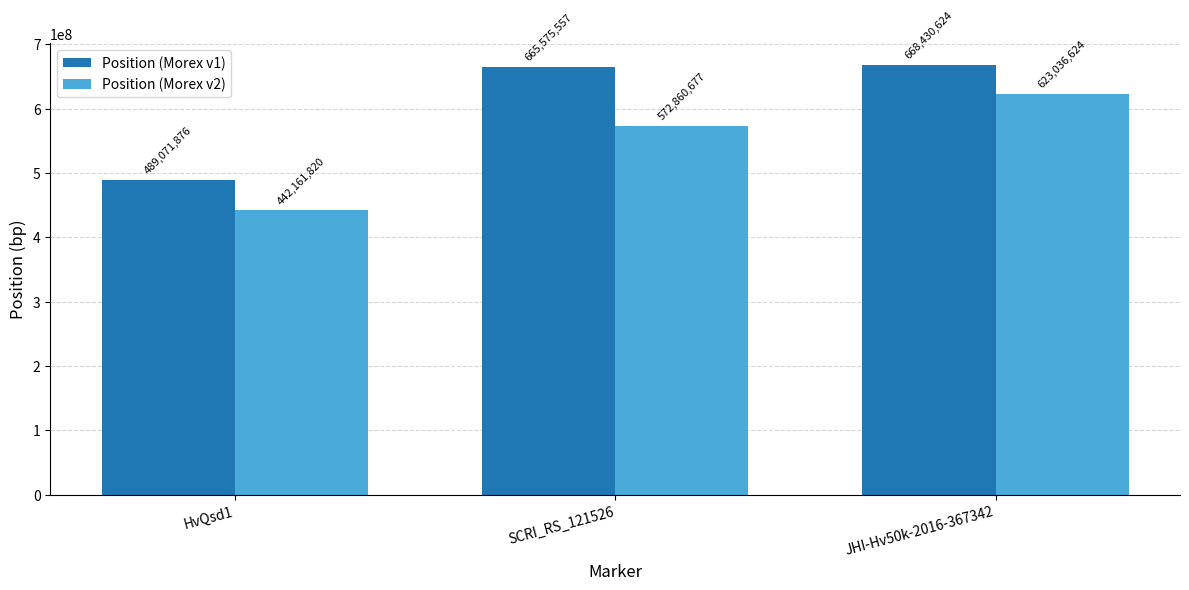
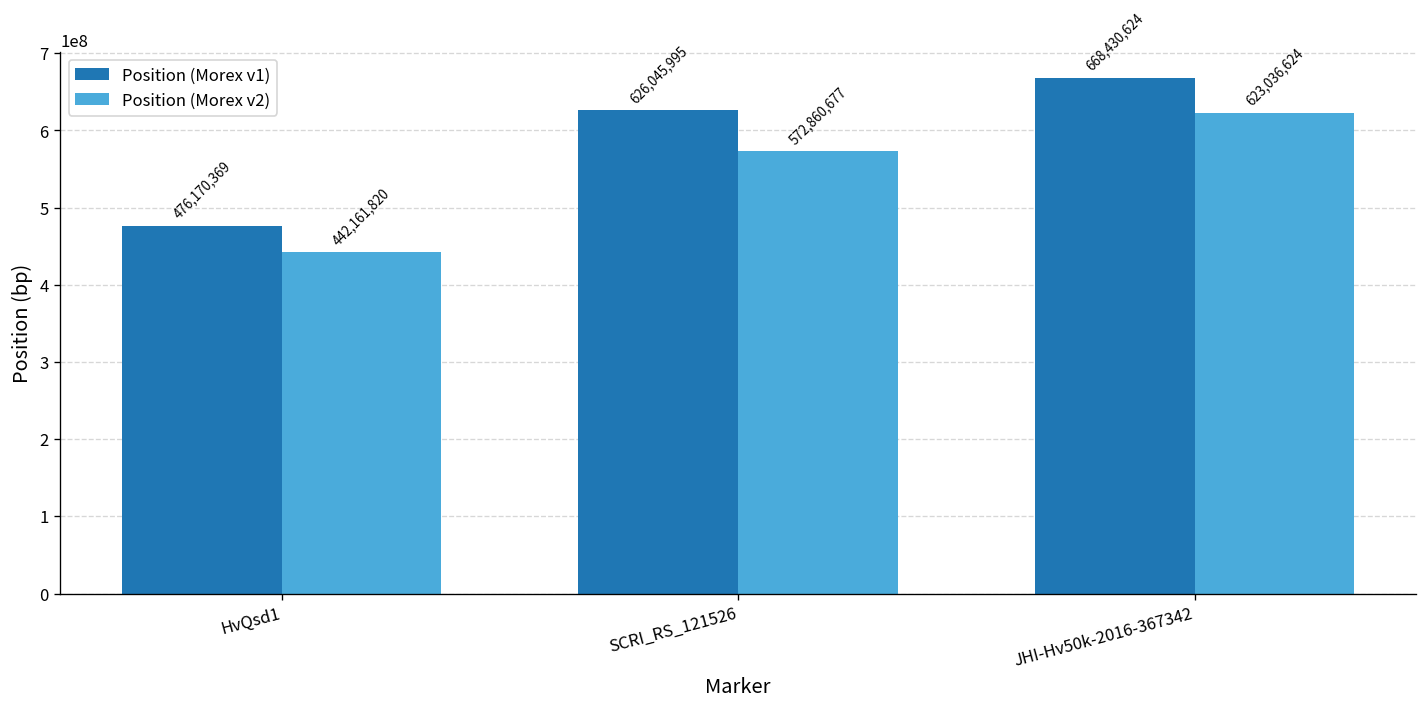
Position (Morex v1), HvQsd1: 489,071,876 -> 476,170,369
Position (Morex v1), SCRI_RS_121526: 665,575,557 -> 626,045,995
